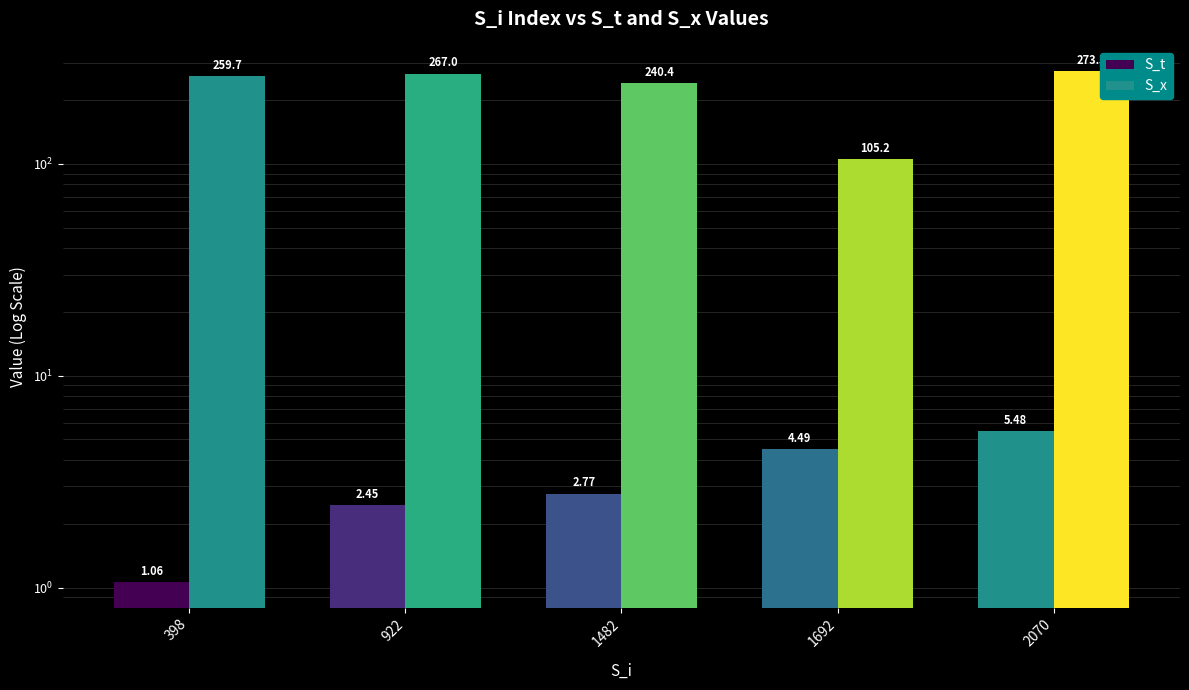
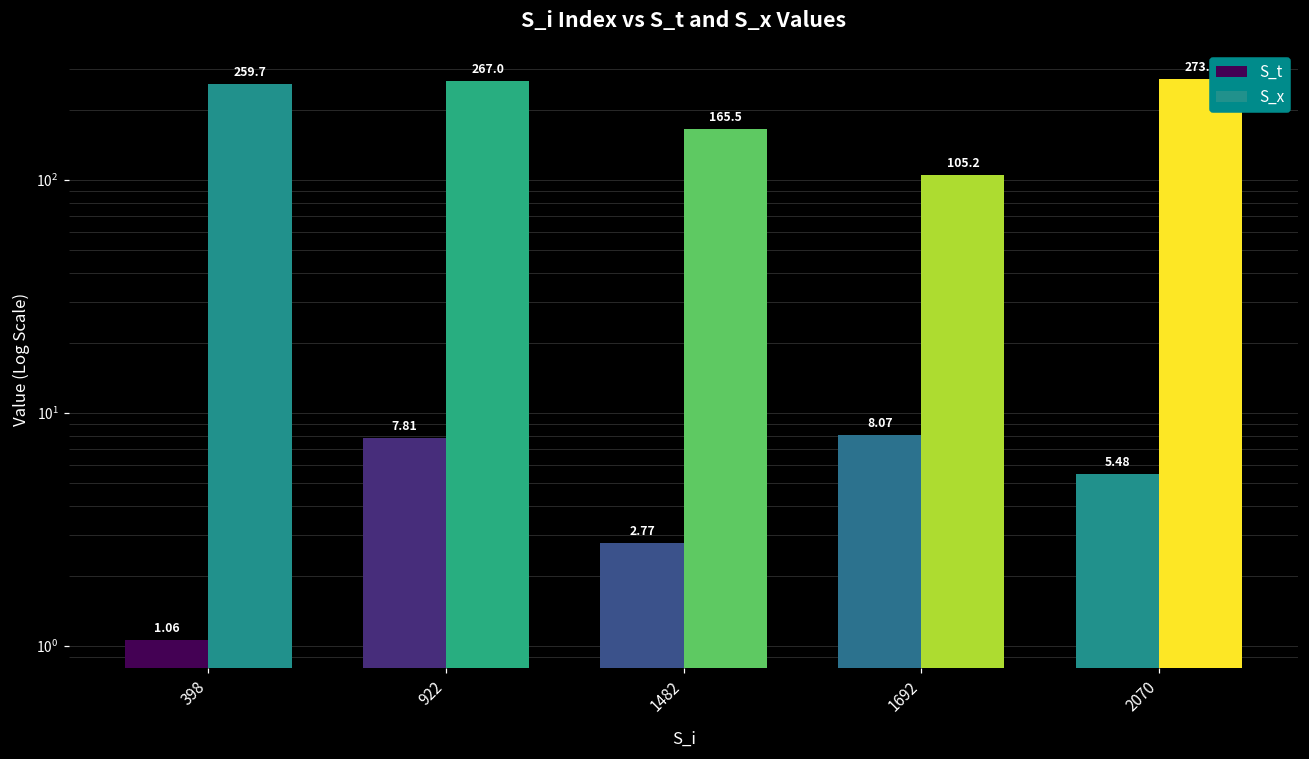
S_t, 922: 2.45 -> 7.81
S_x, 1482: 240.4 -> 165.5
S_t, 1692: 4.49 -> 8.07
